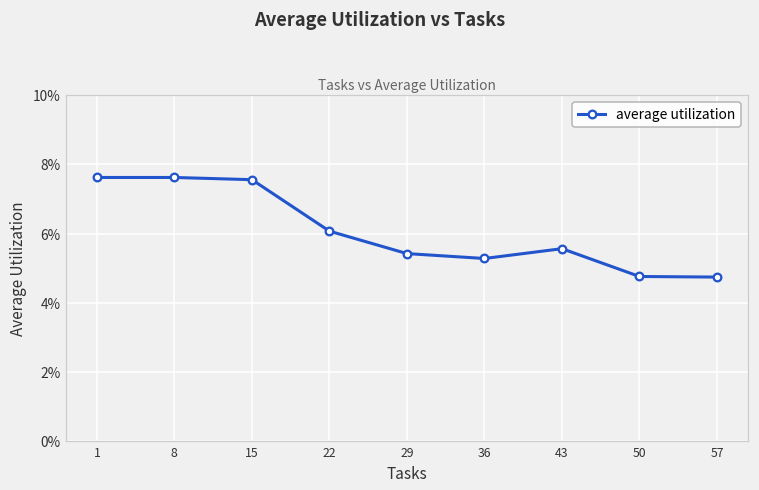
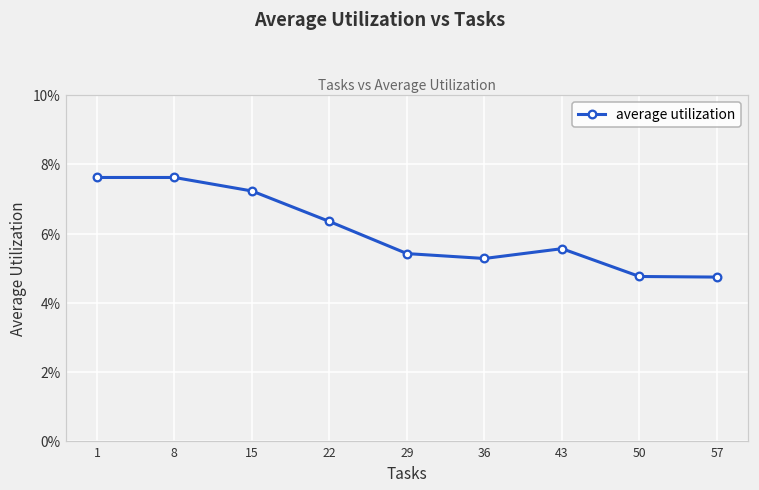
15: 7.6% -> 7.2%
22: 6.1% -> 6.3%
